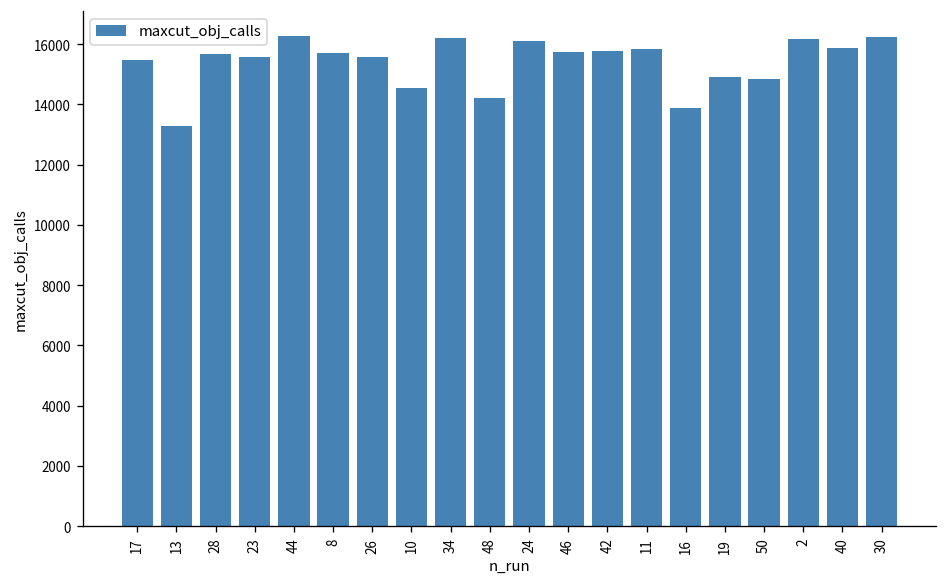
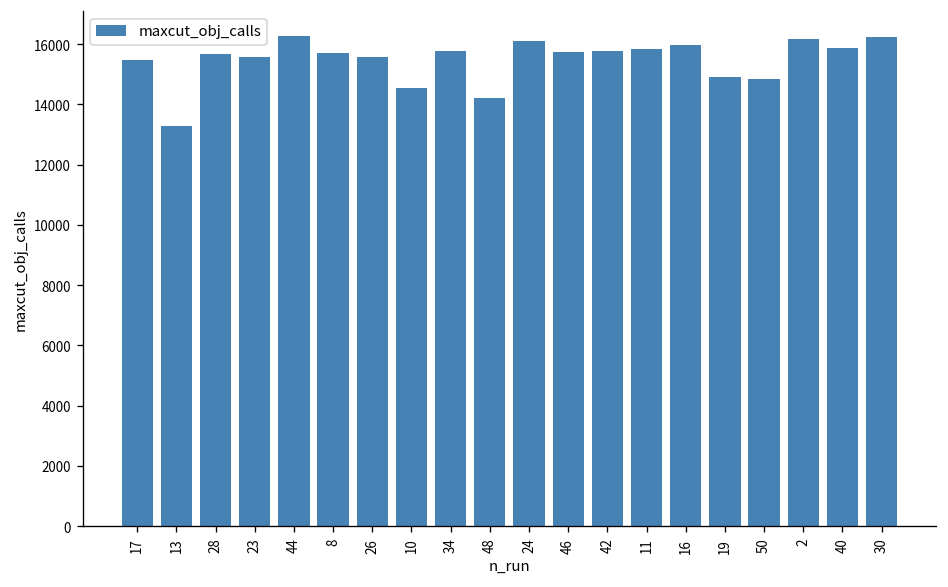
34: 16200 -> 15800
16: 13900 -> 16000
